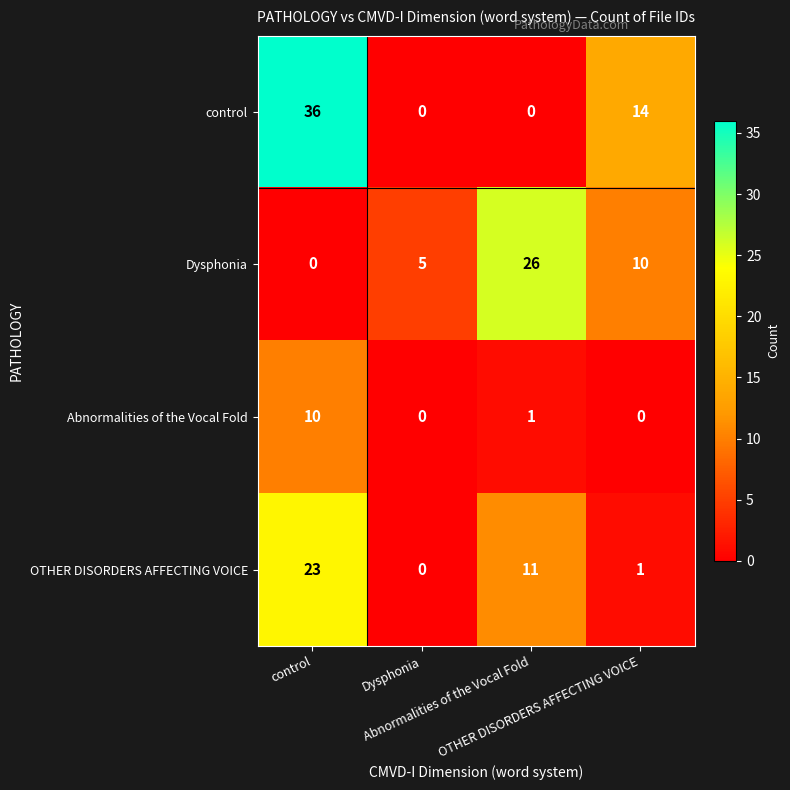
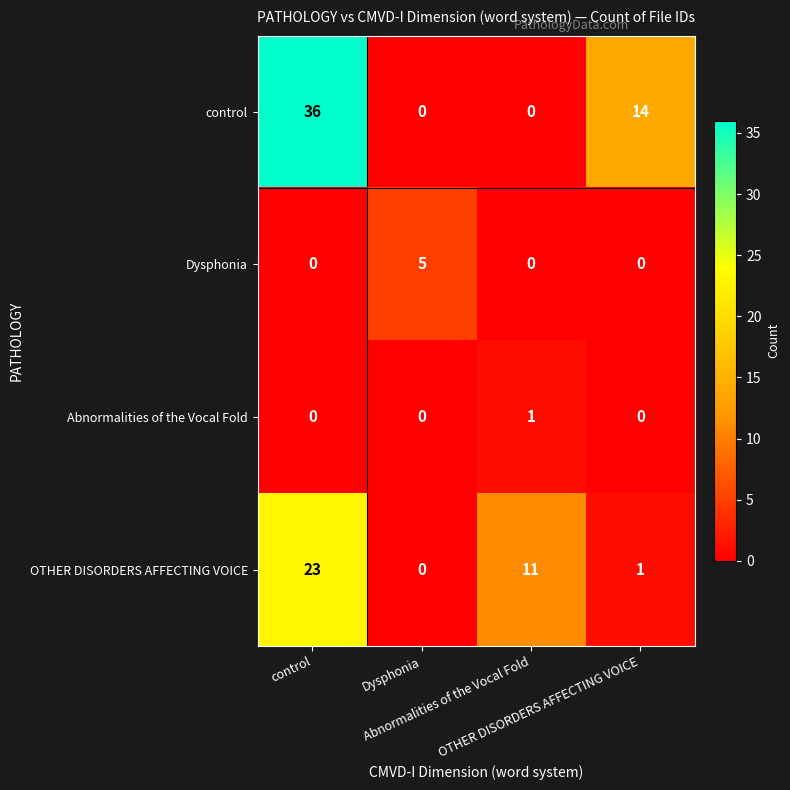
Dysphonia, Abnormalities of the Vocal Fold: 26 -> 0
Dysphonia, OTHER DISORDERS AFFECTING VOICE: 10 -> 0
Abnormalities of the Vocal Fold, control: 10 -> 0
